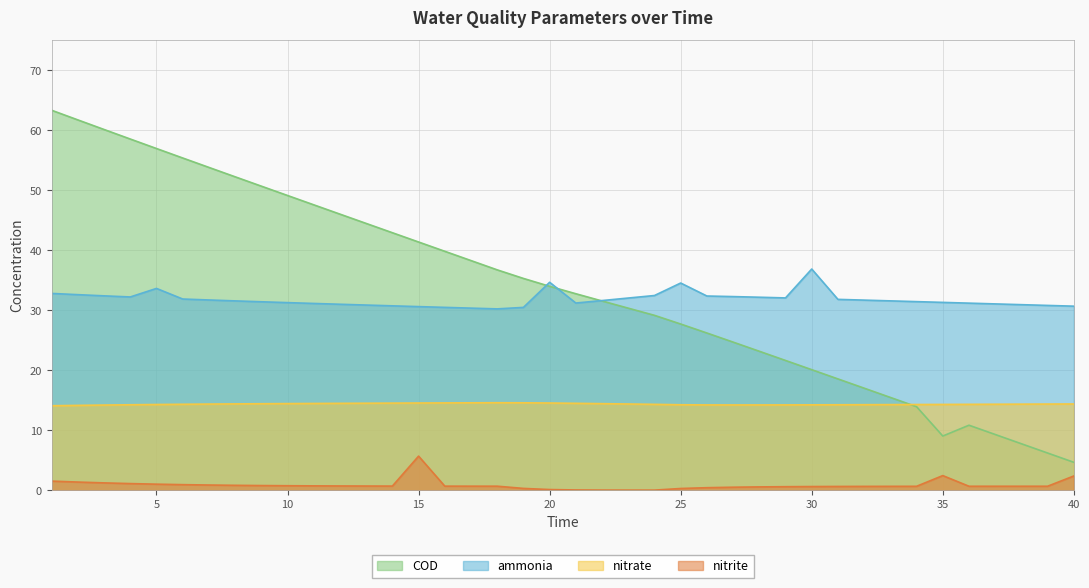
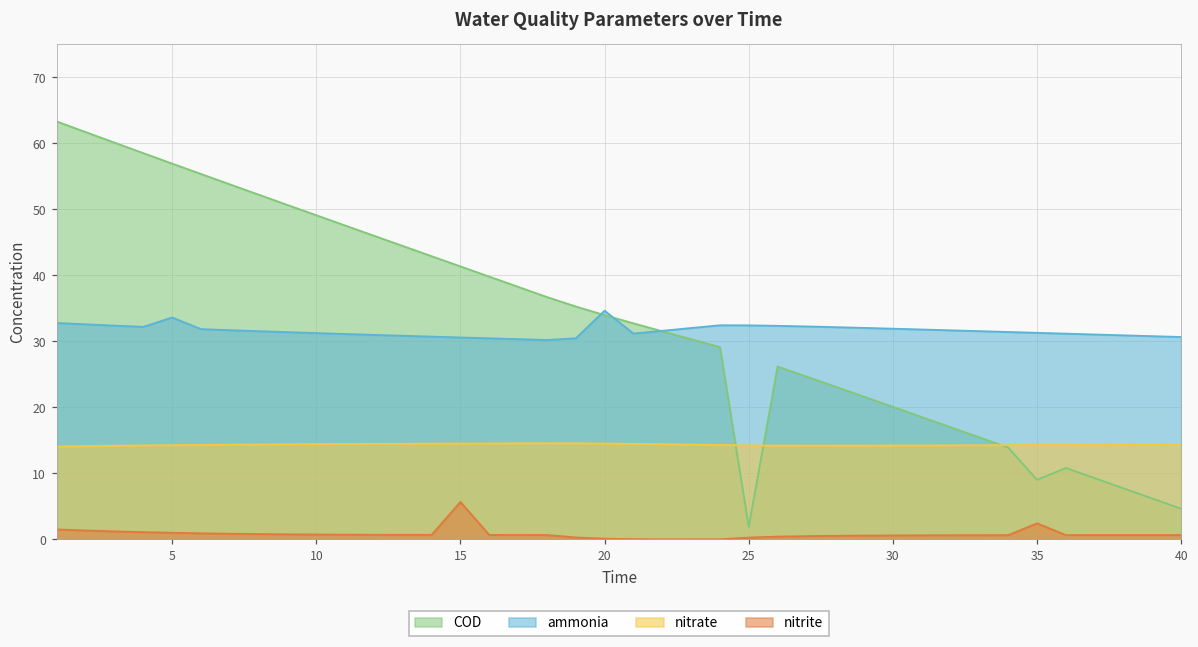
COD, 25: 28 -> 2
ammonia, 25: 35 -> 32
ammonia, 30: 37 -> 32
nitrite, 40: 2 -> 1
